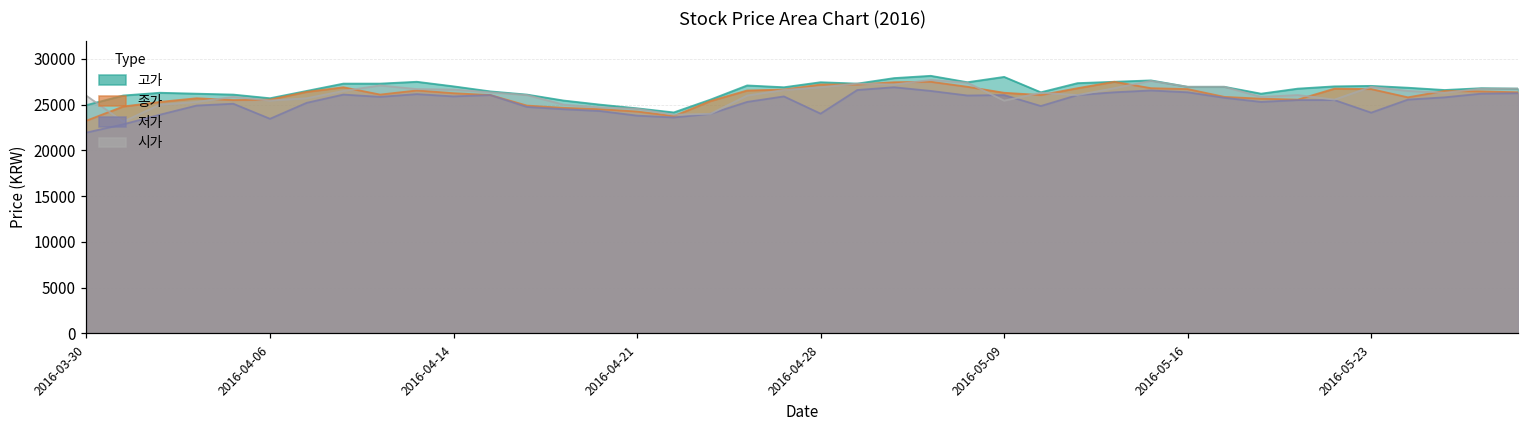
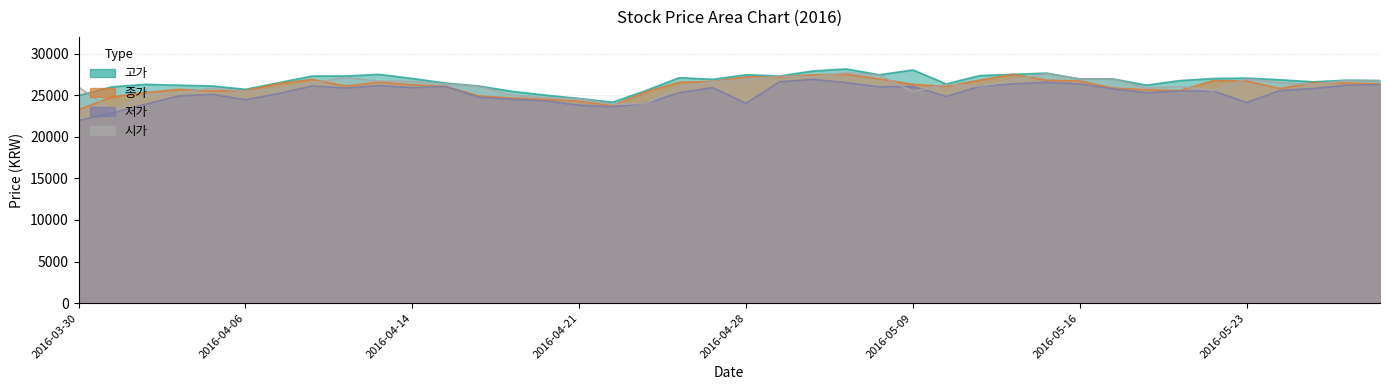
저가, 2016-04-06: 23000 -> 24000
